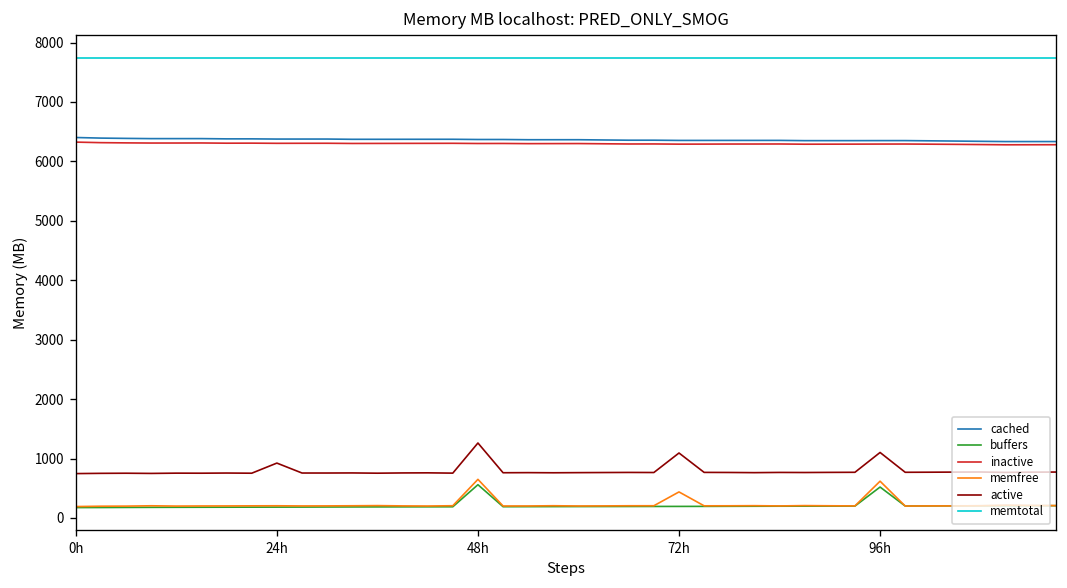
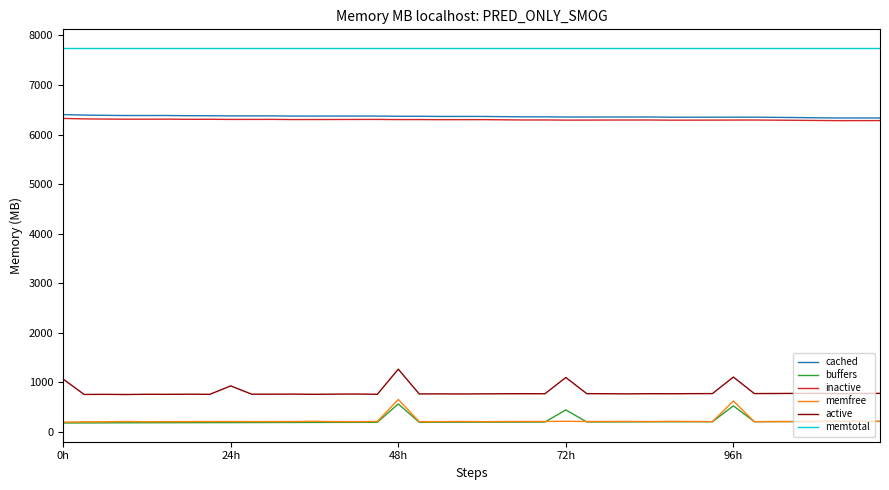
active, 0h: 700 -> 1100
buffers, 72h: 200 -> 400
memfree, 72h: 400 -> 200
